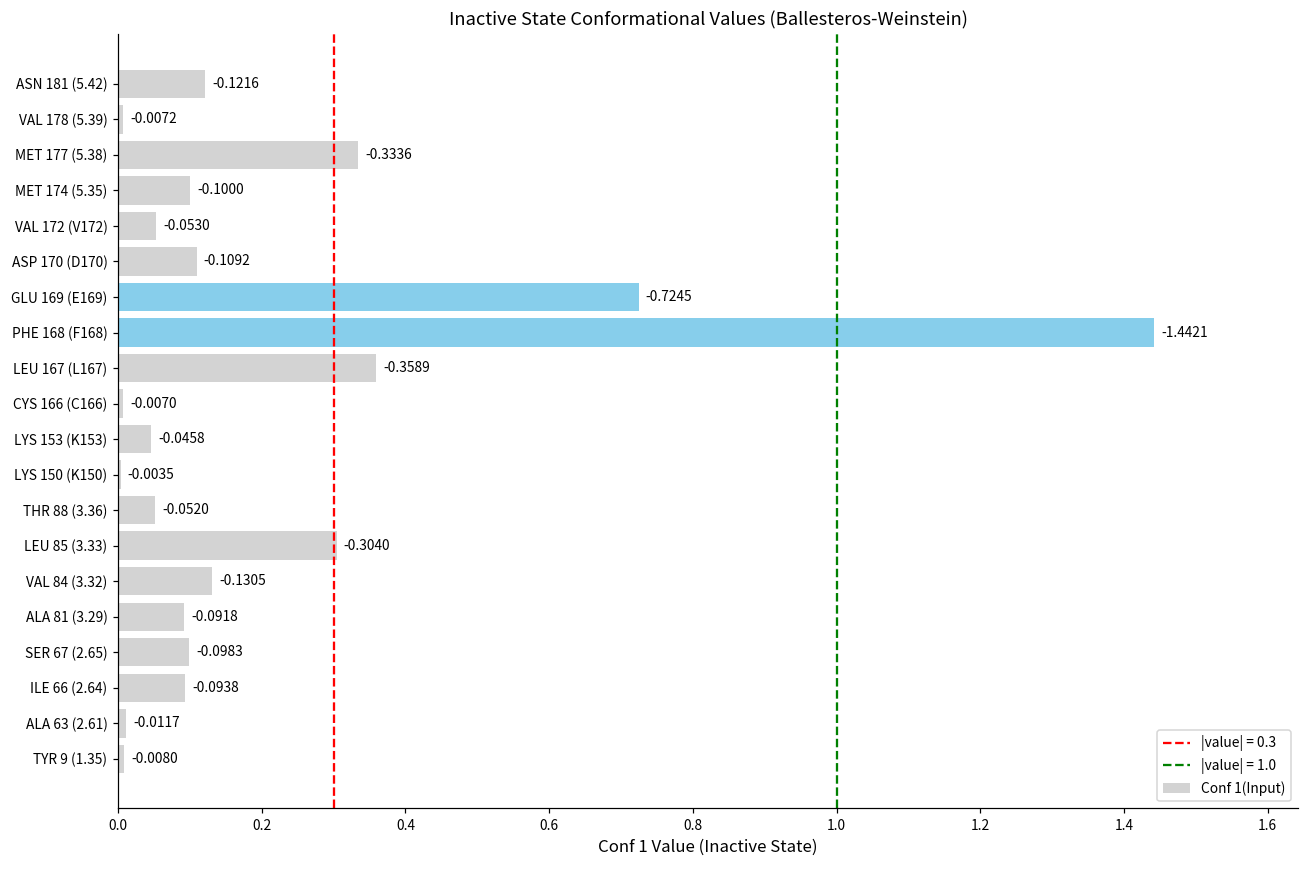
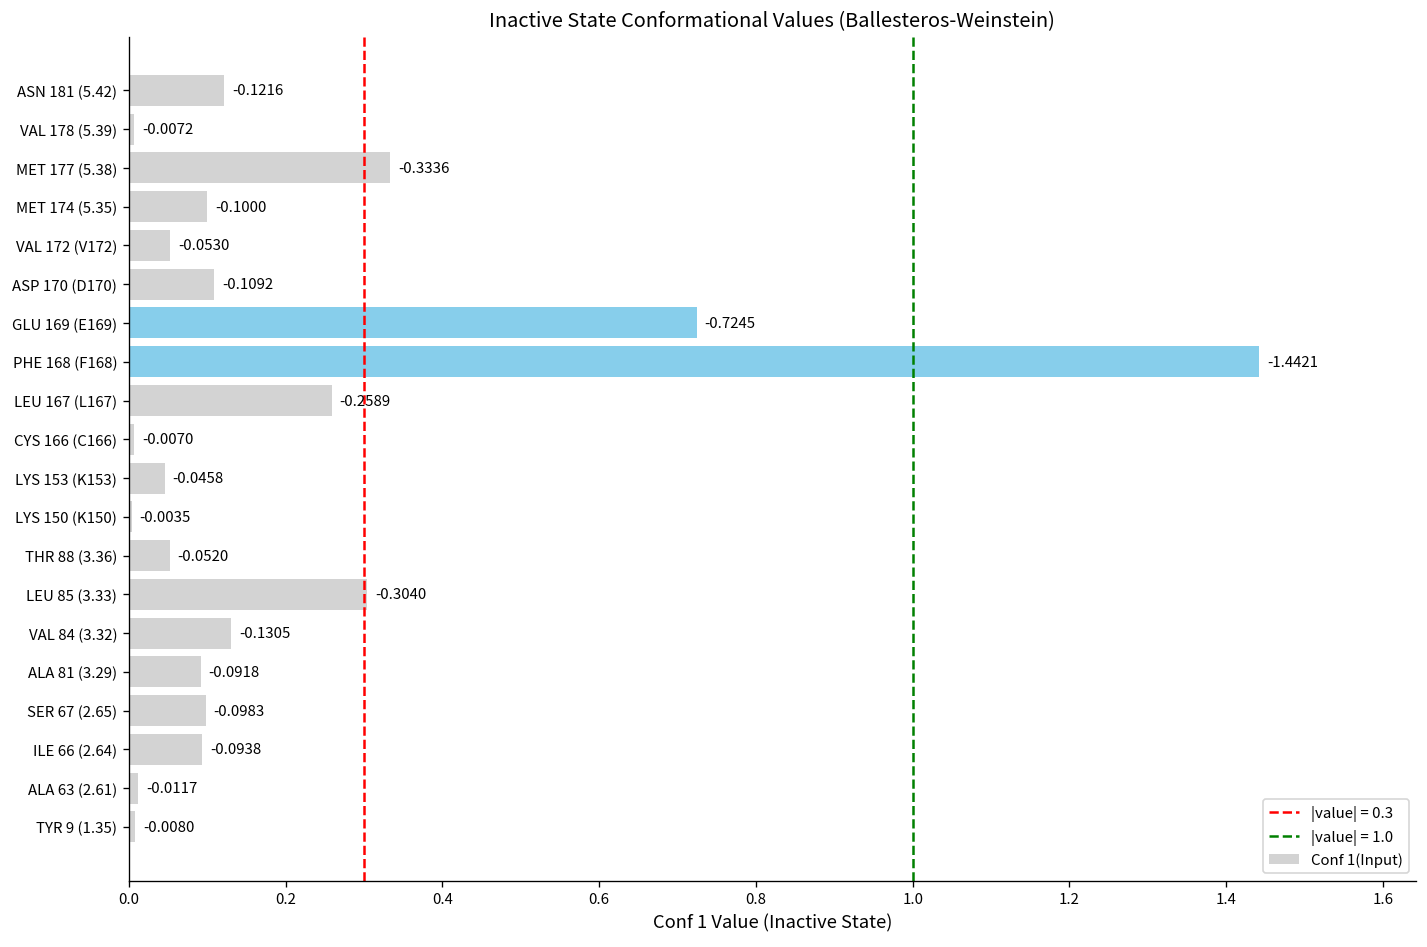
LEU 167 (L167): -0.3589 -> -0.2589
